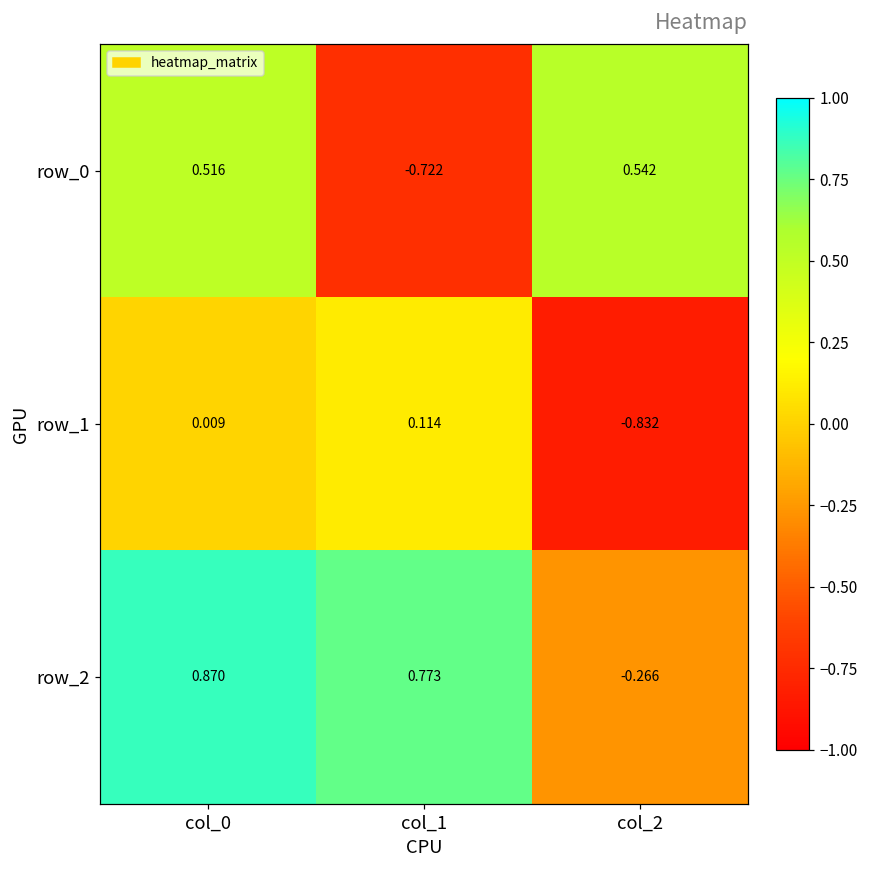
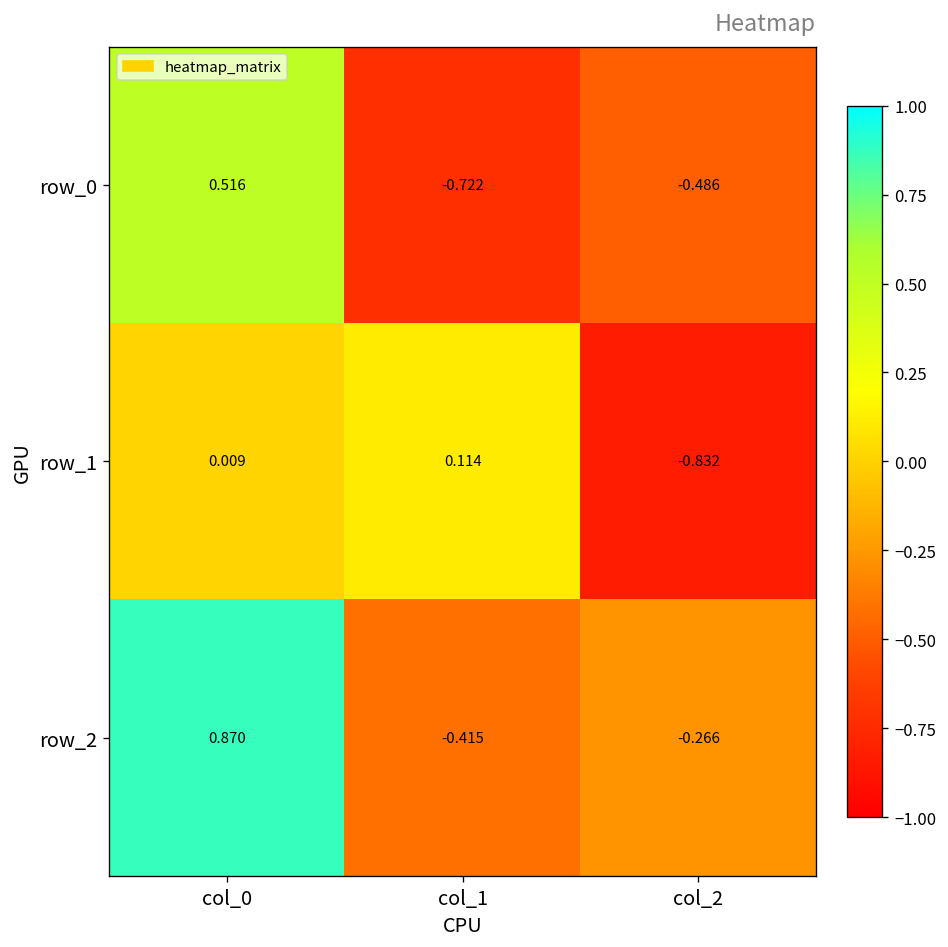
row_0, col_2: 0.542 -> -0.486
row_2, col_1: 0.773 -> -0.415
